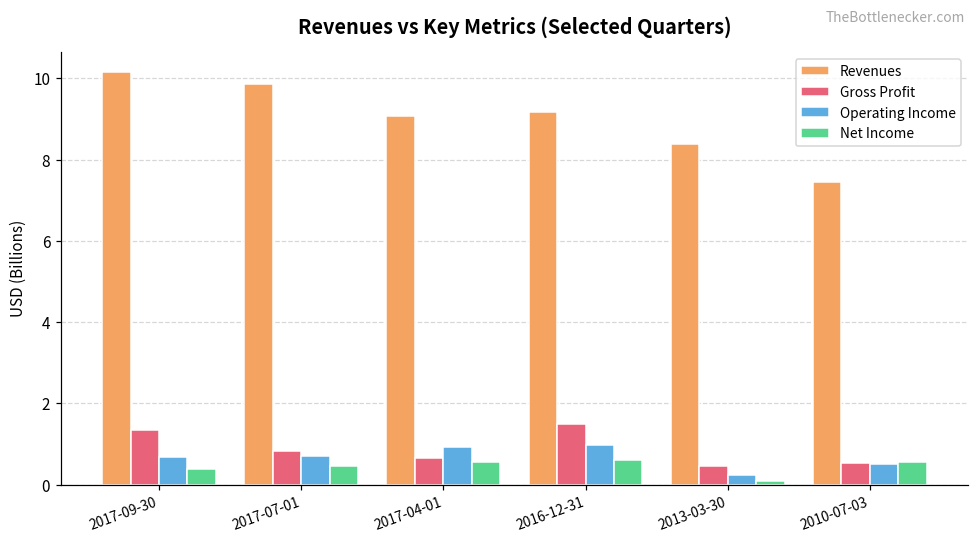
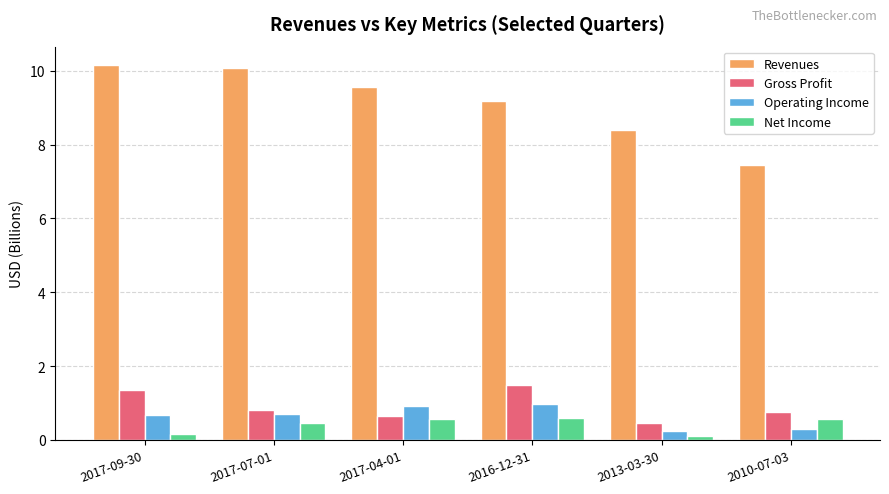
Net Income, 2017-09-30: 0.4 -> 0.2
Revenues, 2017-07-01: 9.9 -> 10.1
Revenues, 2017-04-01: 9.1 -> 9.6
Gross Profit, 2010-07-03: 0.5 -> 0.8
Operating Income, 2010-07-03: 0.5 -> 0.3
